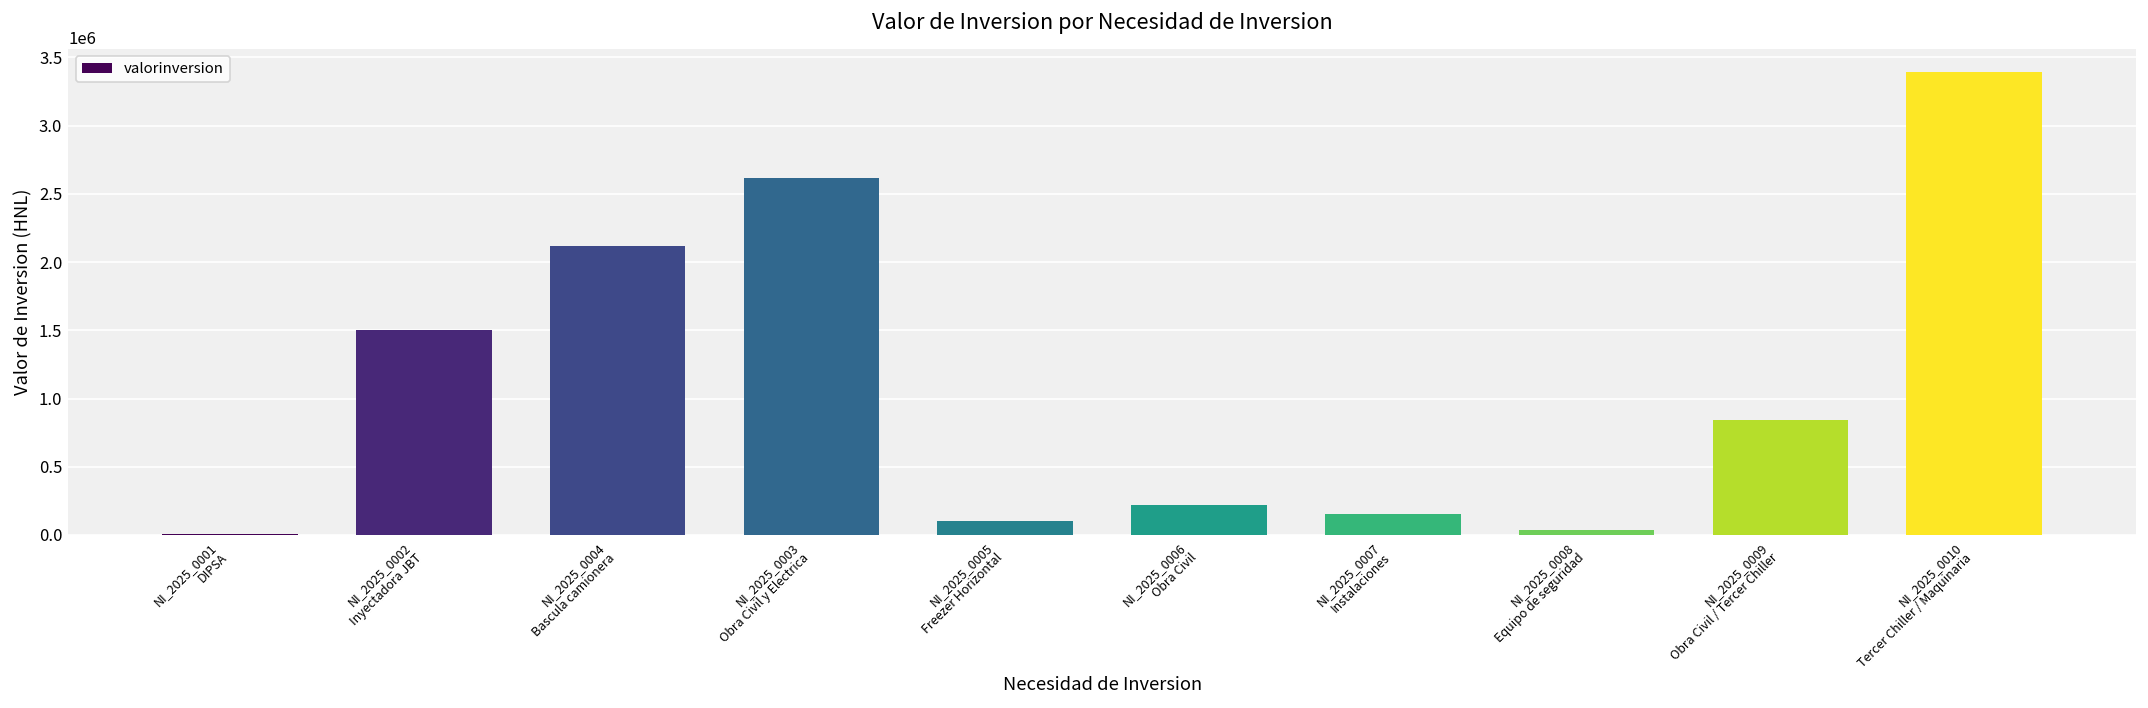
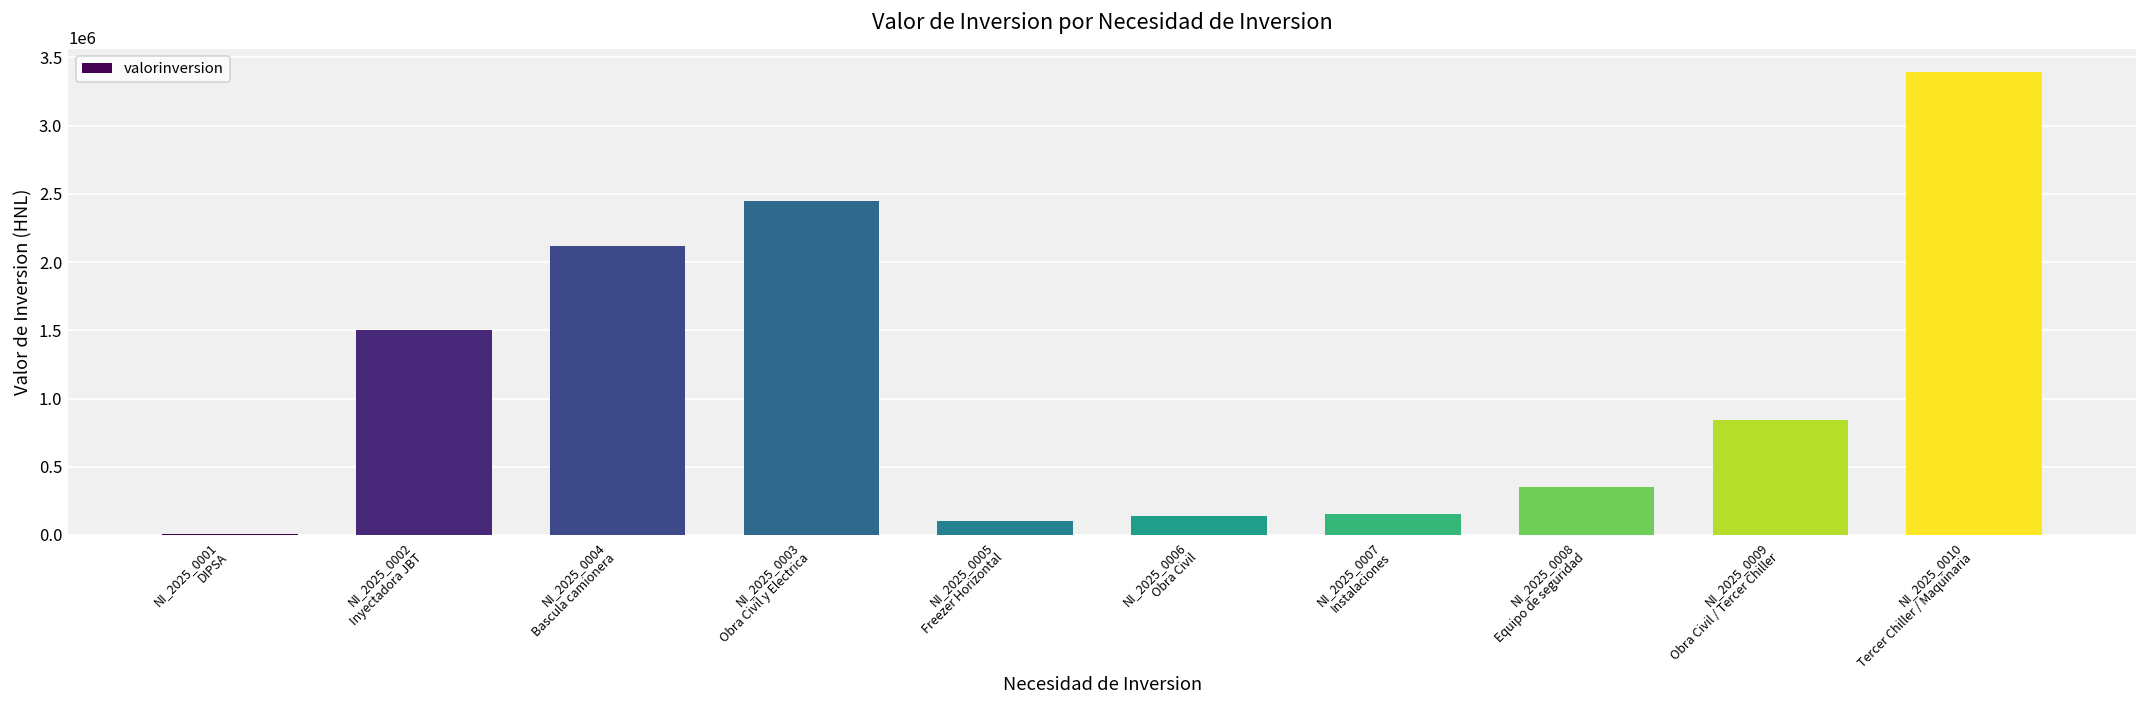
NI_2025_0003 Obra Civil y Electrica: 2620000 -> 2450000
NI_2025_0006 Obra Civil: 220000 -> 140000
NI_2025_0008 Equipo de seguridad: 40000 -> 350000
